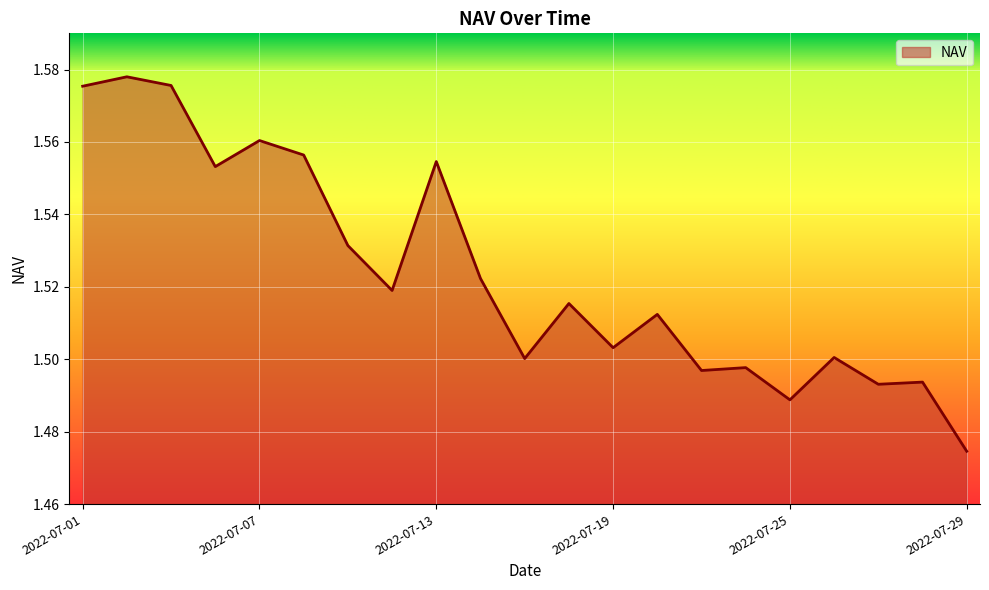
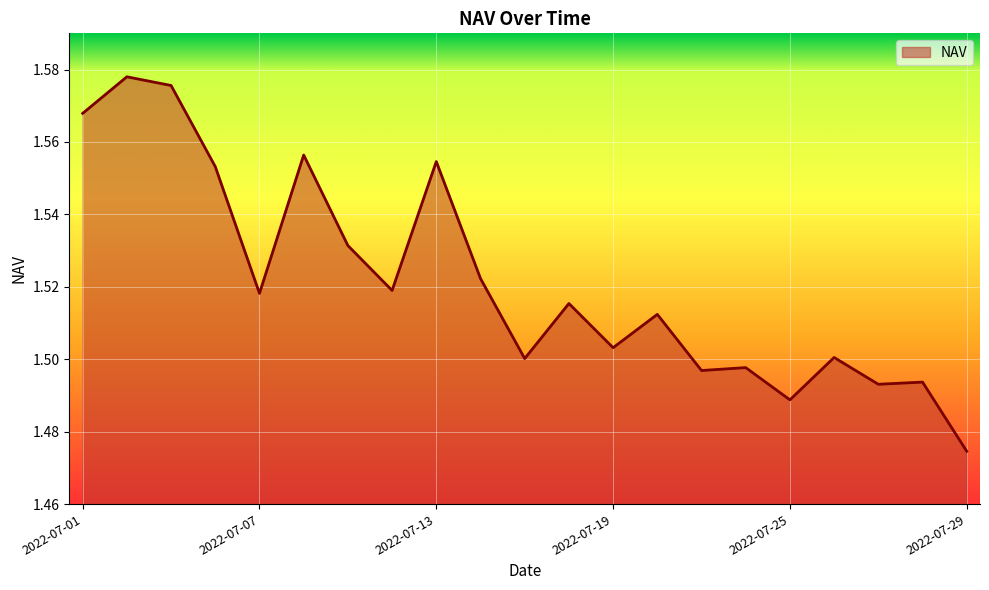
2022-07-01: 1.575 -> 1.568
2022-07-07: 1.560 -> 1.518
